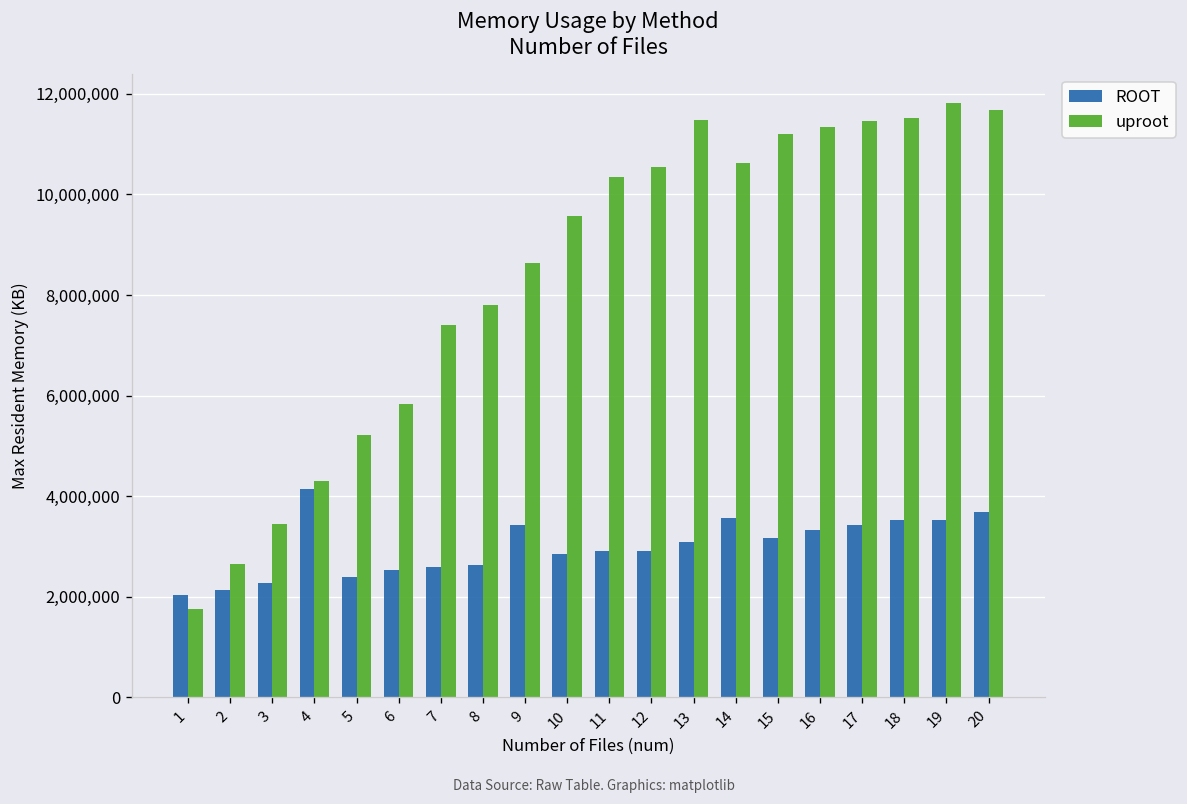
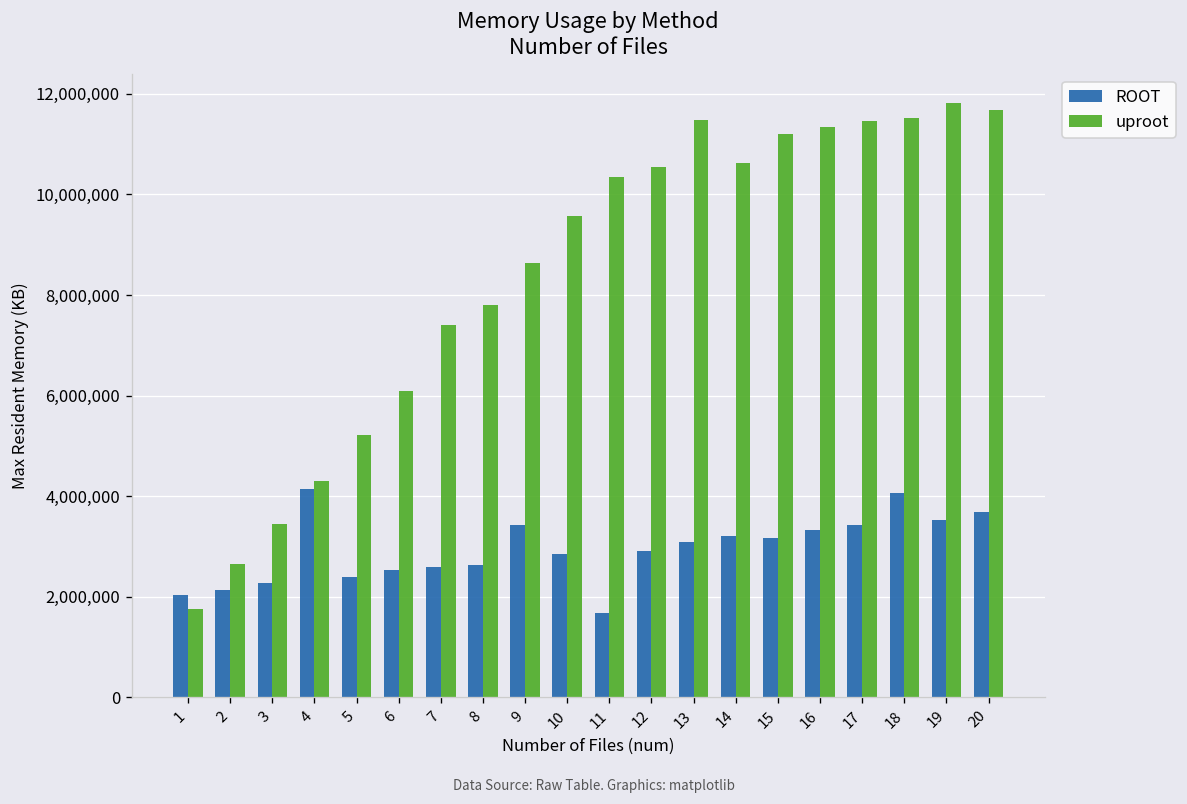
uproot, 6: 5,800,000 -> 6,100,000
ROOT, 11: 2,900,000 -> 1,700,000
ROOT, 14: 3,600,000 -> 3,200,000
ROOT, 18: 3,500,000 -> 4,100,000
